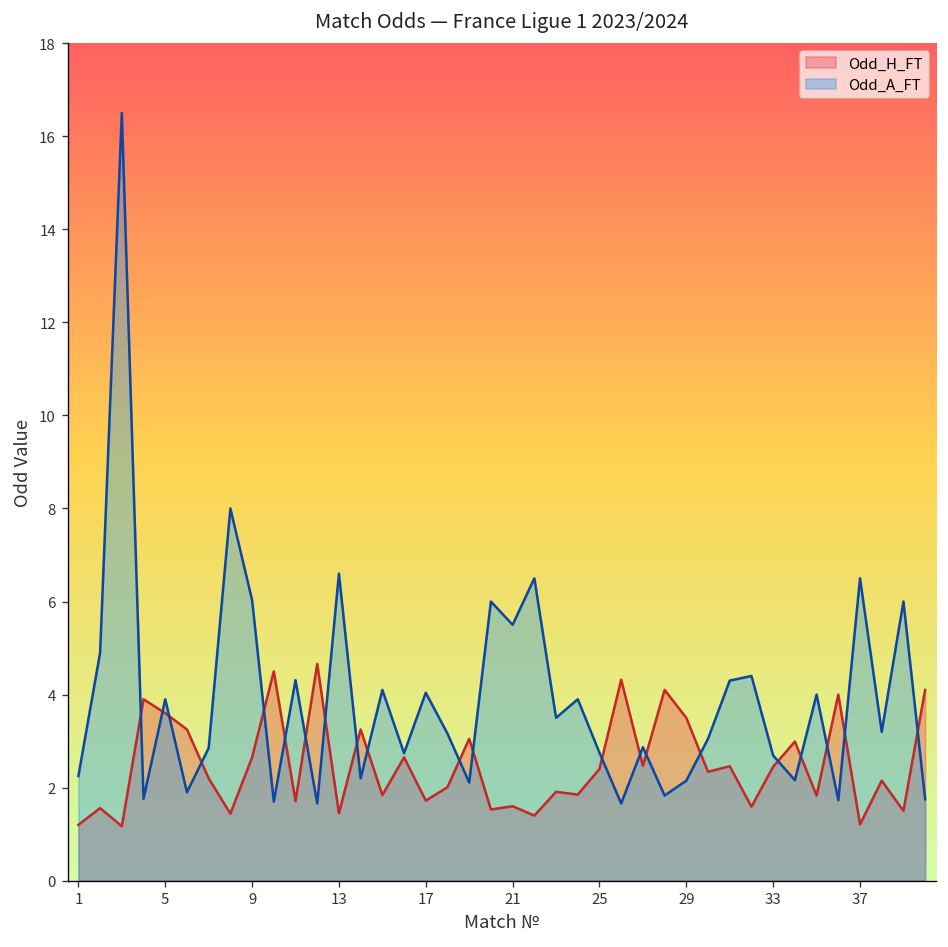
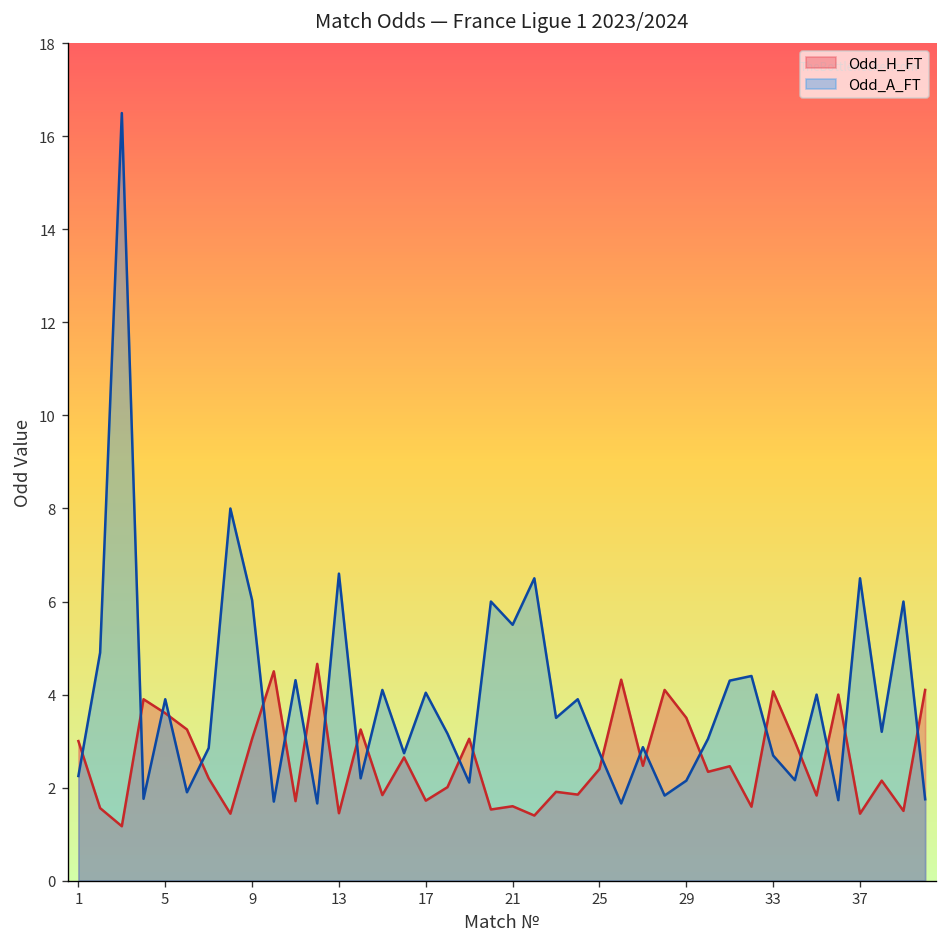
Odd_H_FT, 1: 1.2 -> 3.0
Odd_H_FT, 9: 2.7 -> 3.1
Odd_H_FT, 33: 2.5 -> 4.1
Odd_H_FT, 37: 1.2 -> 1.4
